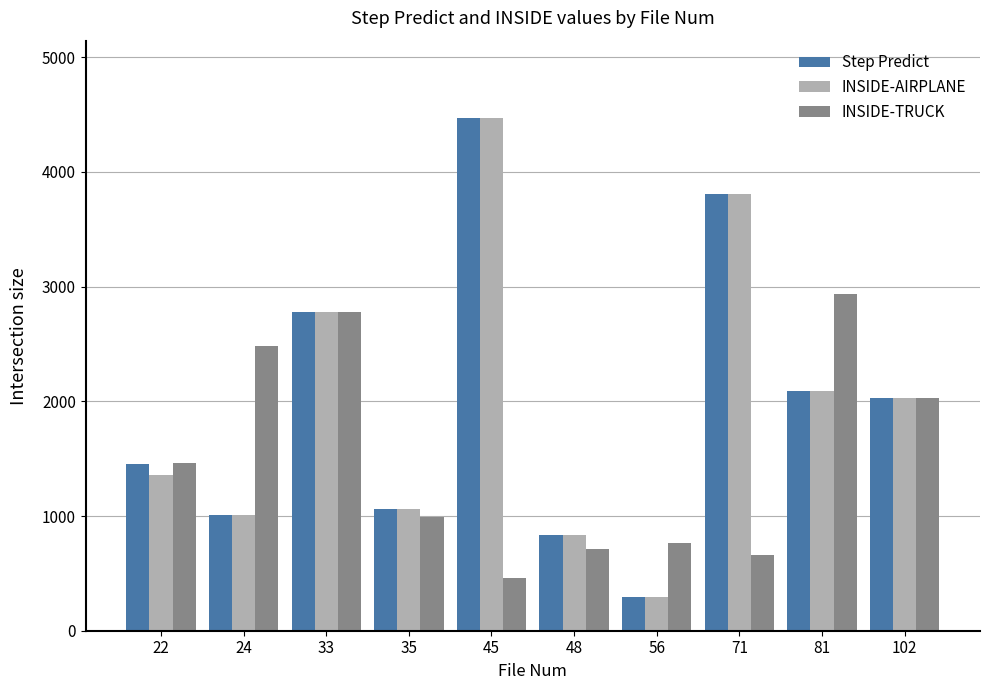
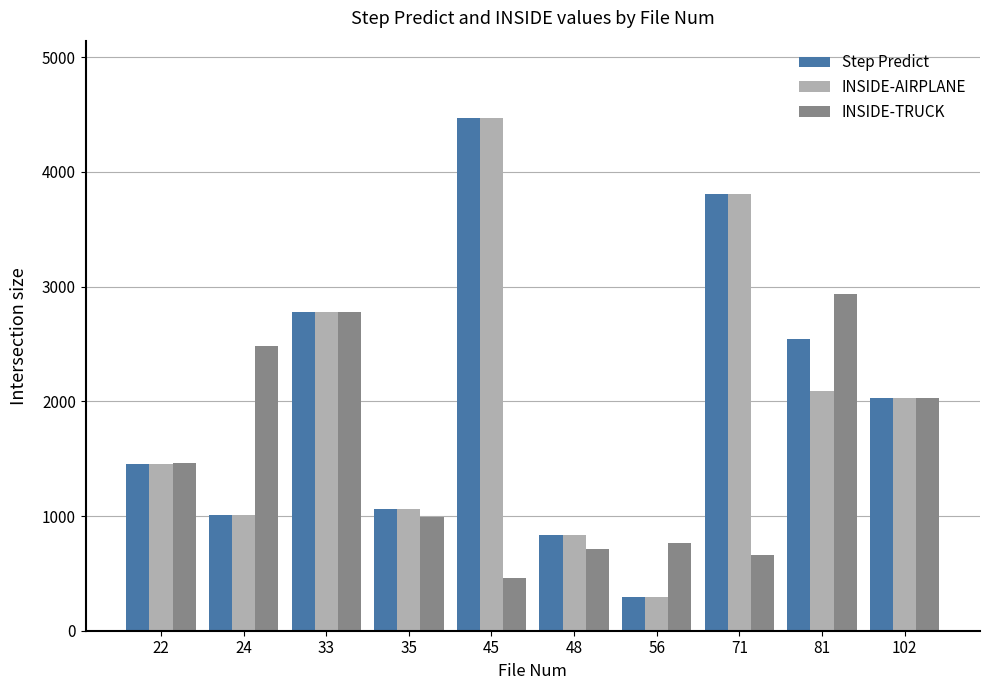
INSIDE-AIRPLANE, 22: 1360 -> 1450
Step Predict, 81: 2090 -> 2550
